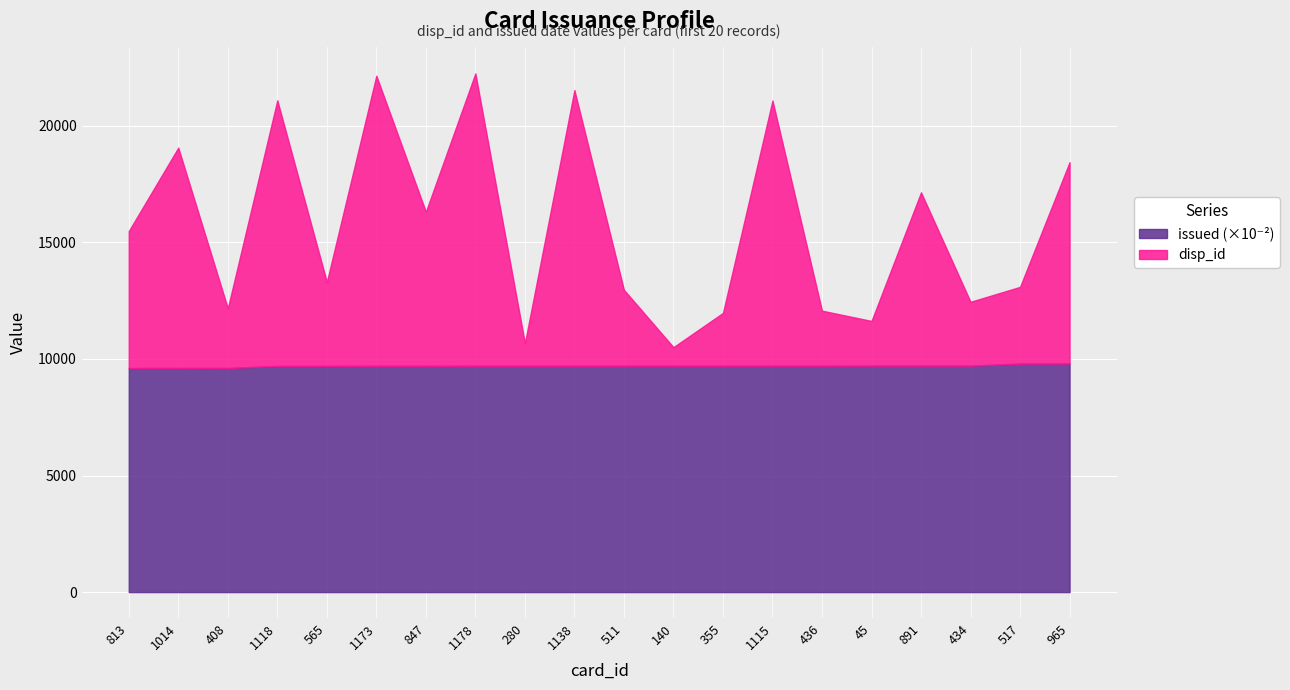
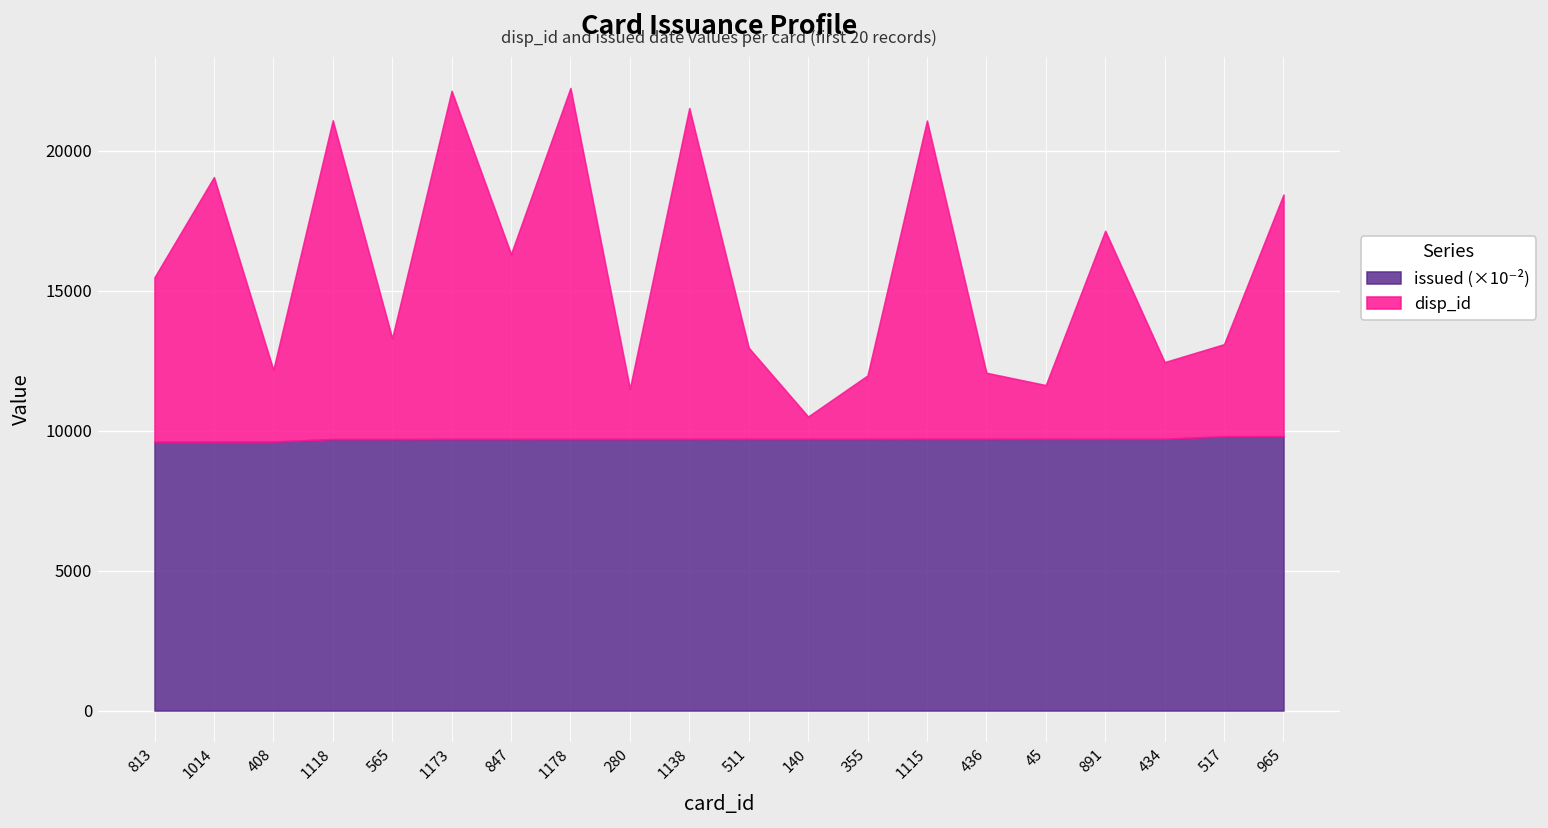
disp_id, 280: 1000 -> 1800
